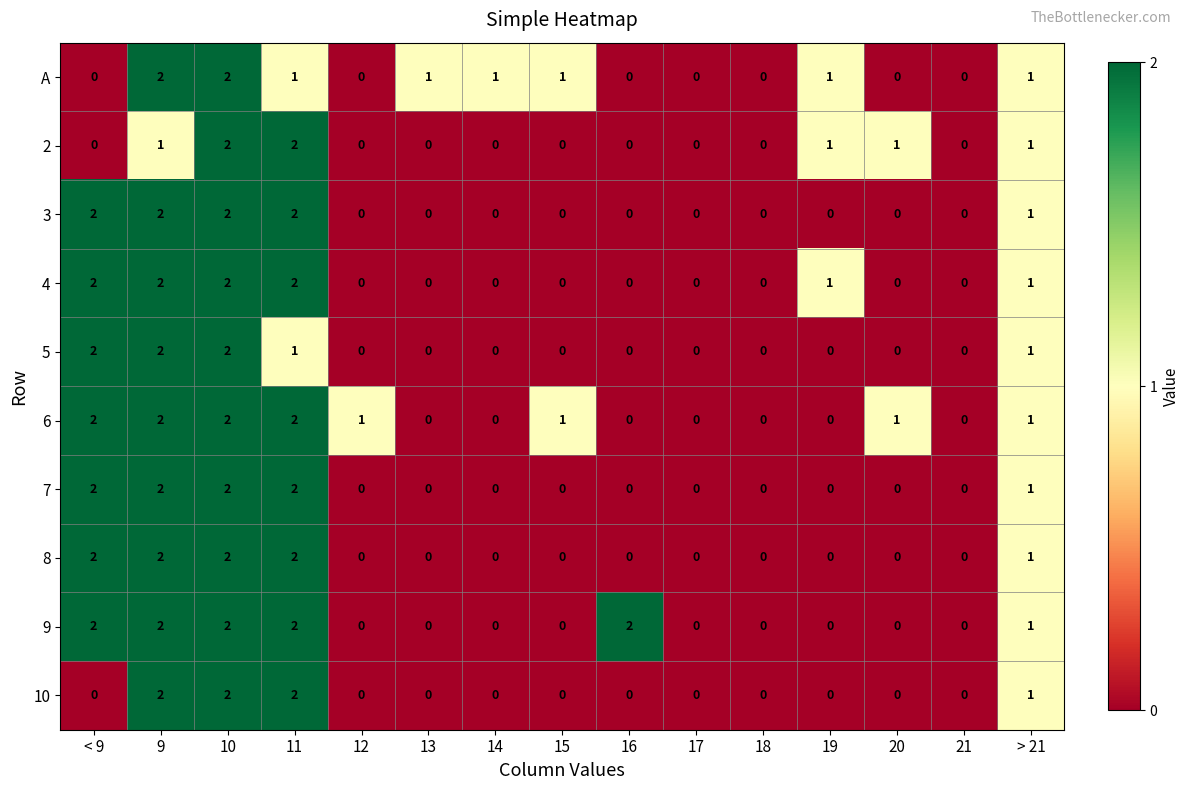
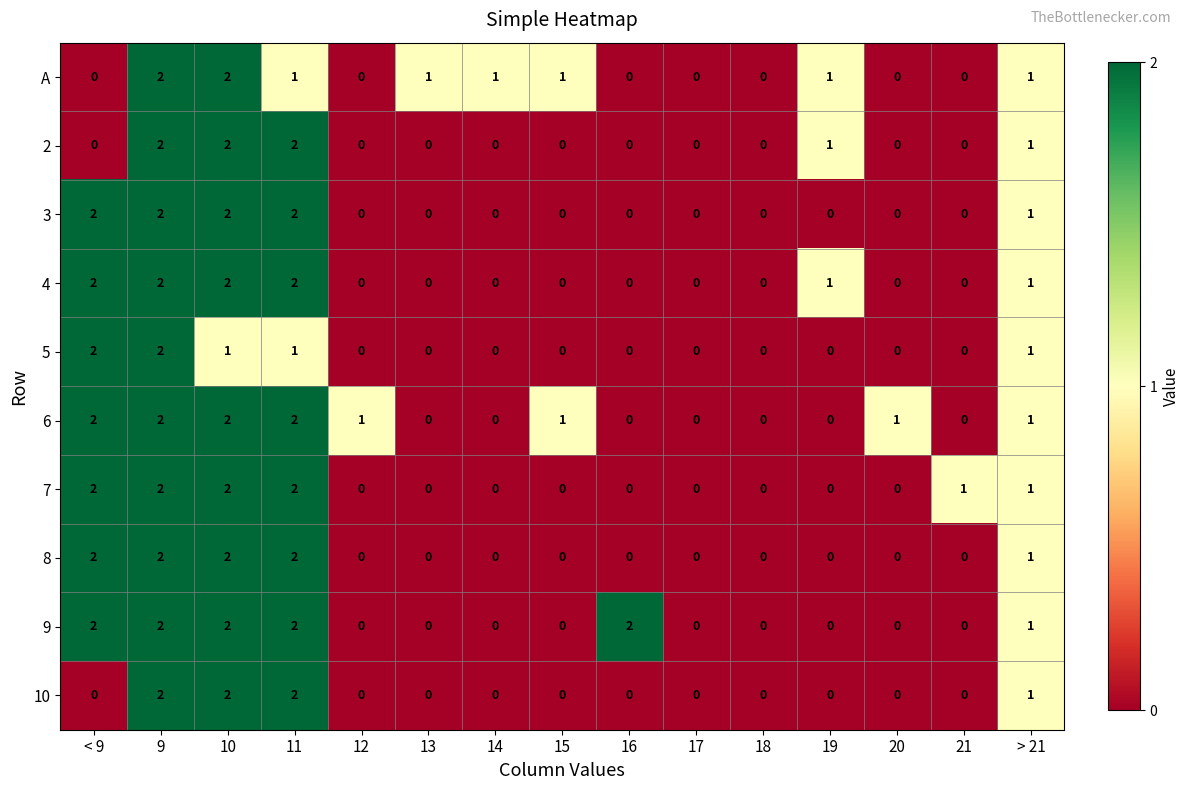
2, 9: 1 -> 2
2, 20: 1 -> 0
5, 10: 2 -> 1
7, 21: 0 -> 1
